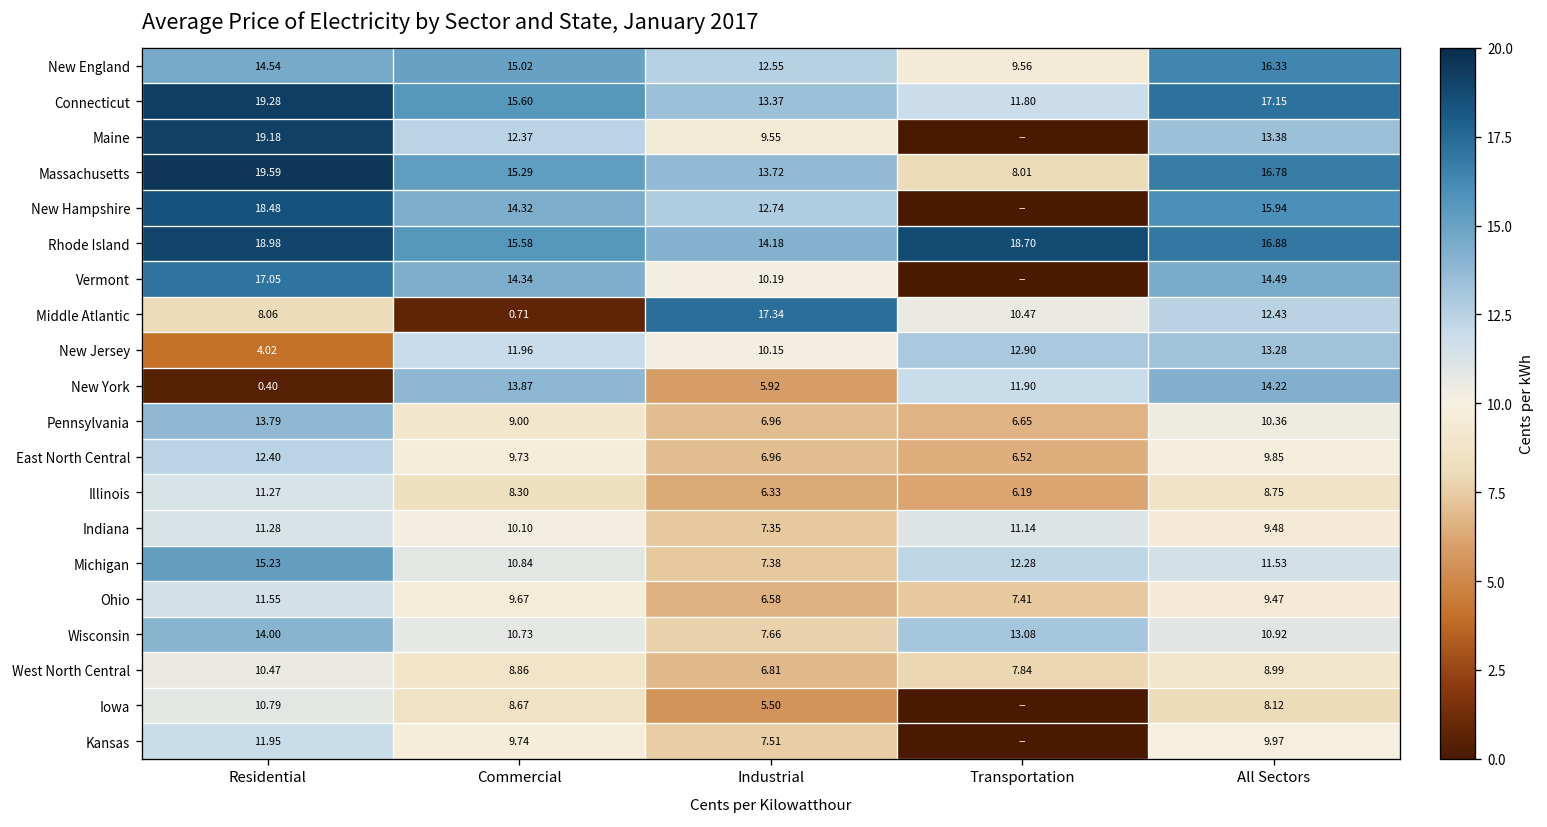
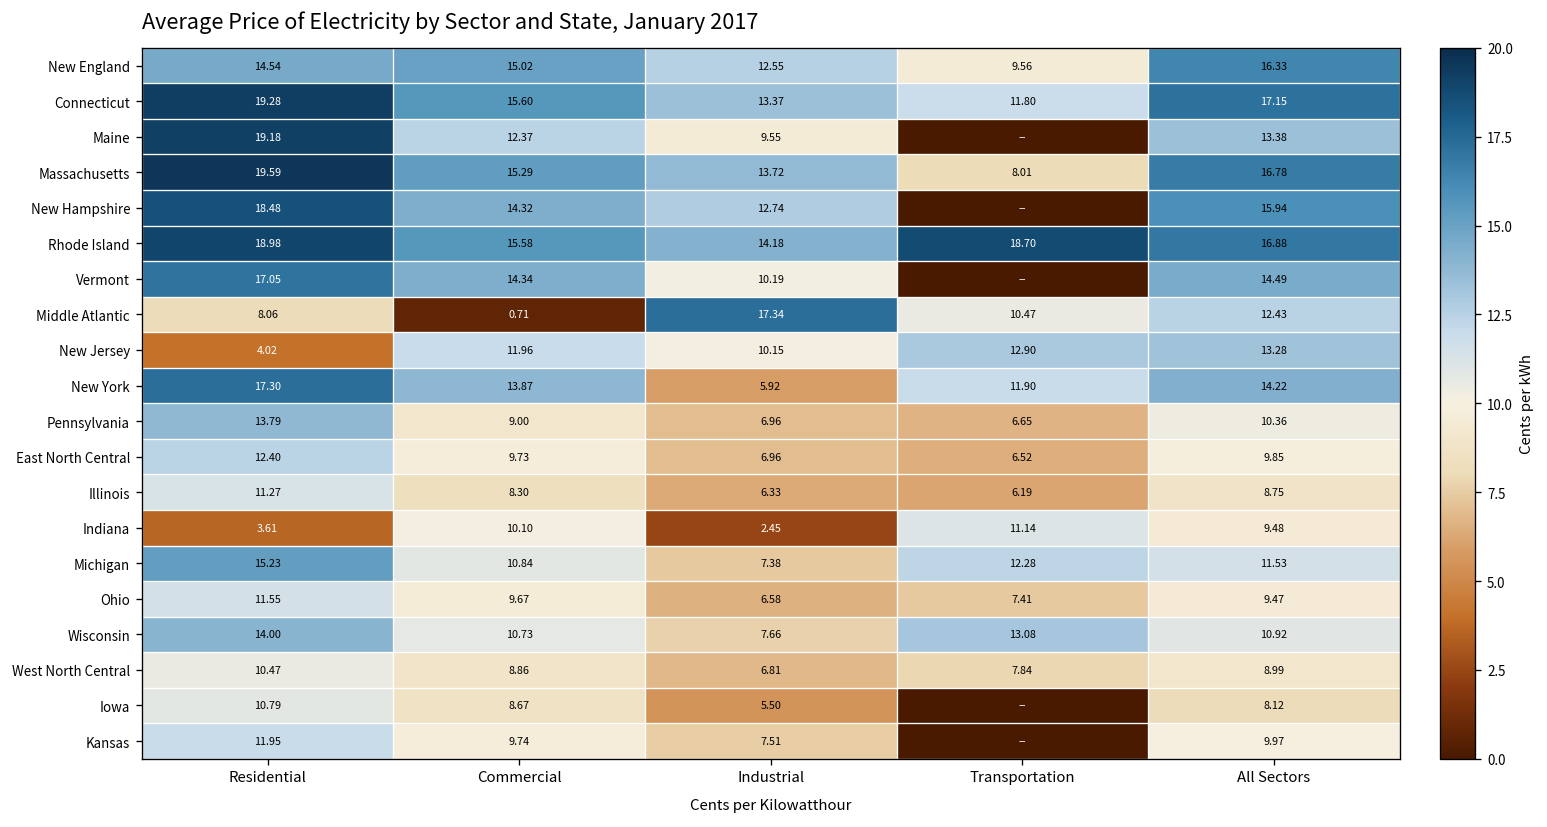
New York, Residential: 0.40 -> 17.30
Indiana, Residential: 11.28 -> 3.61
Indiana, Industrial: 7.35 -> 2.45
